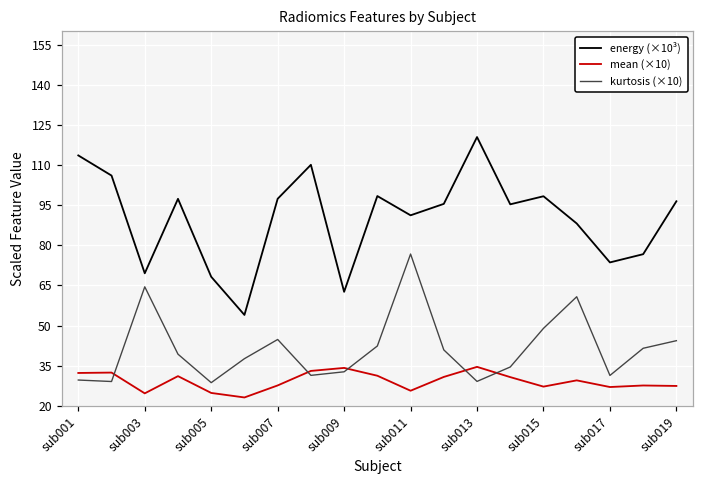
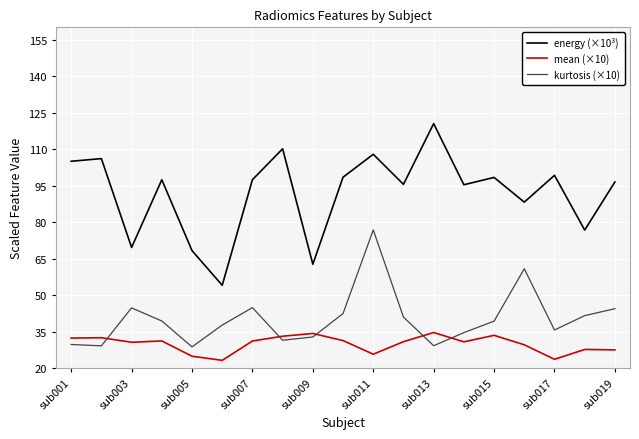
energy (×10³), sub001: 114 -> 105
mean (×10), sub003: 25 -> 31
kurtosis (×10), sub003: 64 -> 45
mean (×10), sub007: 28 -> 31
energy (×10³), sub011: 91 -> 108
mean (×10), sub015: 27 -> 33
kurtosis (×10), sub015: 49 -> 39
energy (×10³), sub017: 74 -> 99
mean (×10), sub017: 27 -> 24
kurtosis (×10), sub017: 31 -> 36
